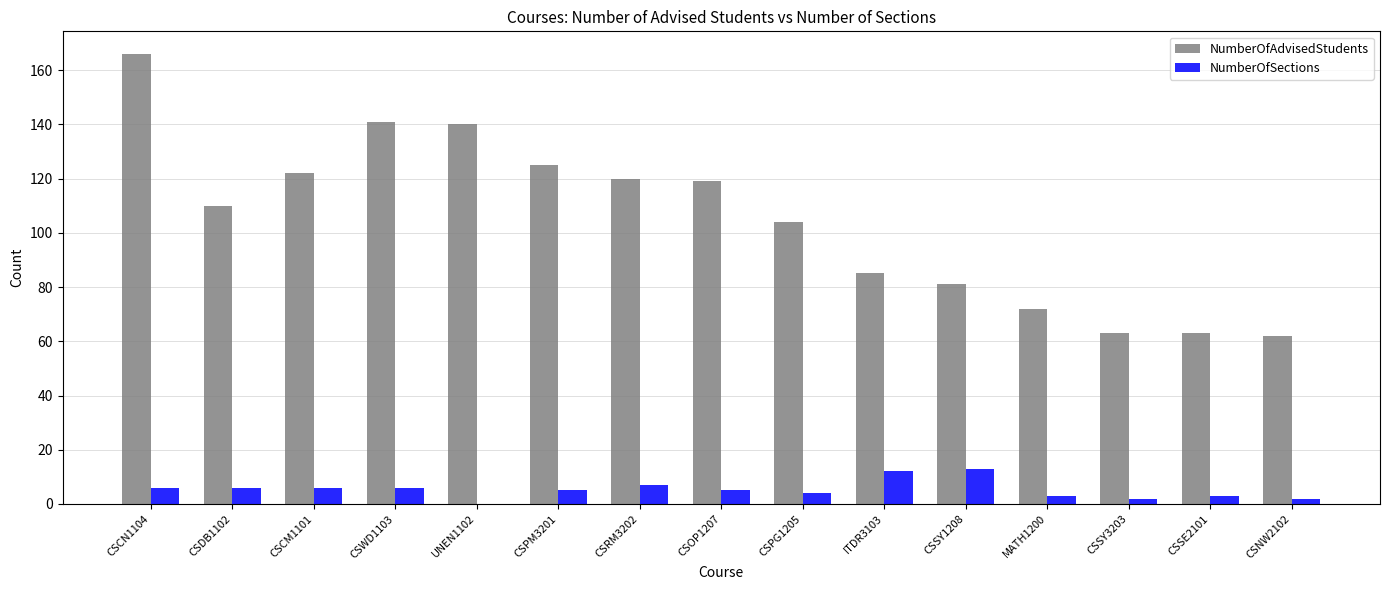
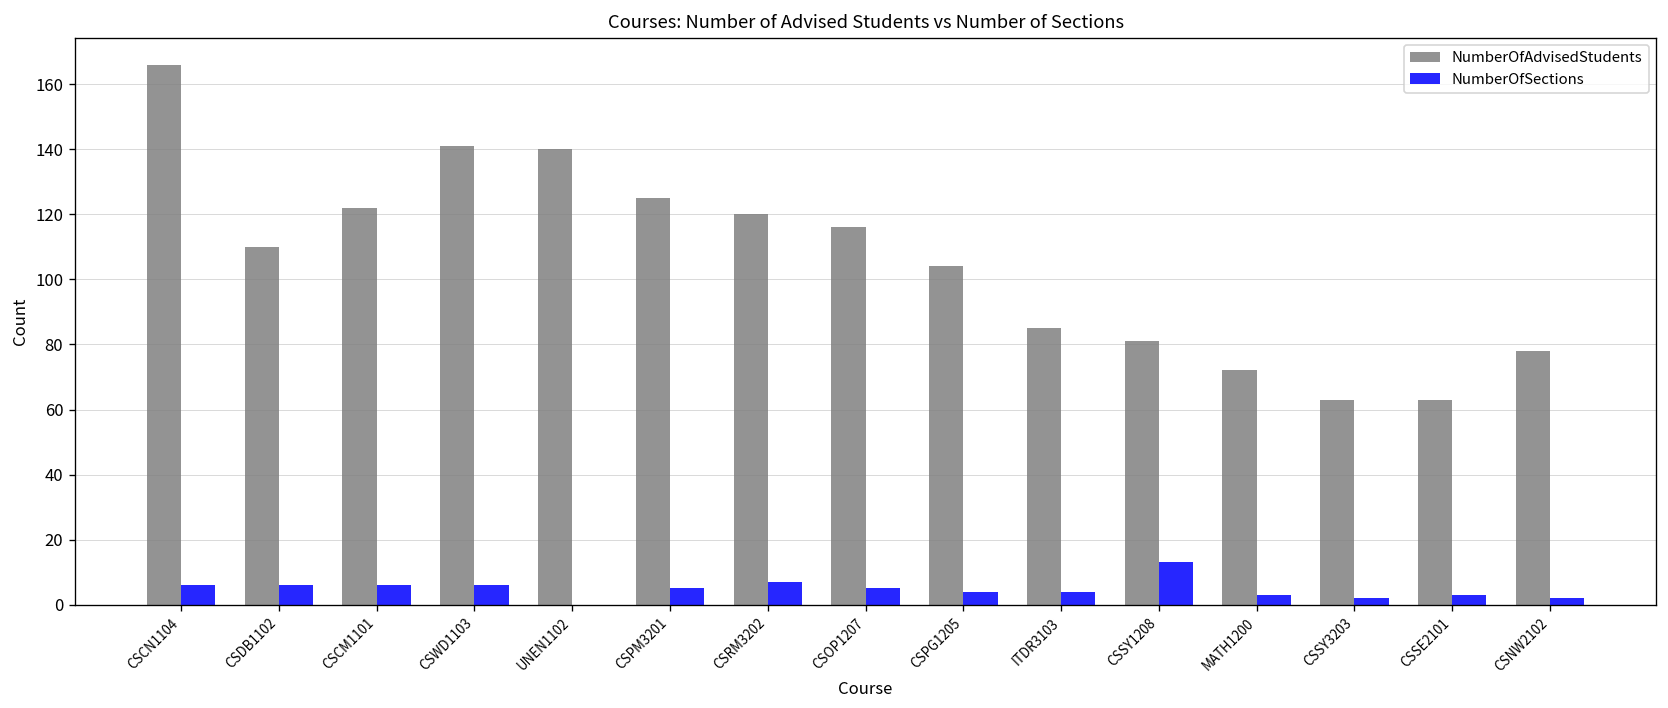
NumberOfAdvisedStudents, CSOP1207: 119 -> 116
NumberOfSections, ITDR3103: 12 -> 4
NumberOfAdvisedStudents, CSNW2102: 62 -> 78
